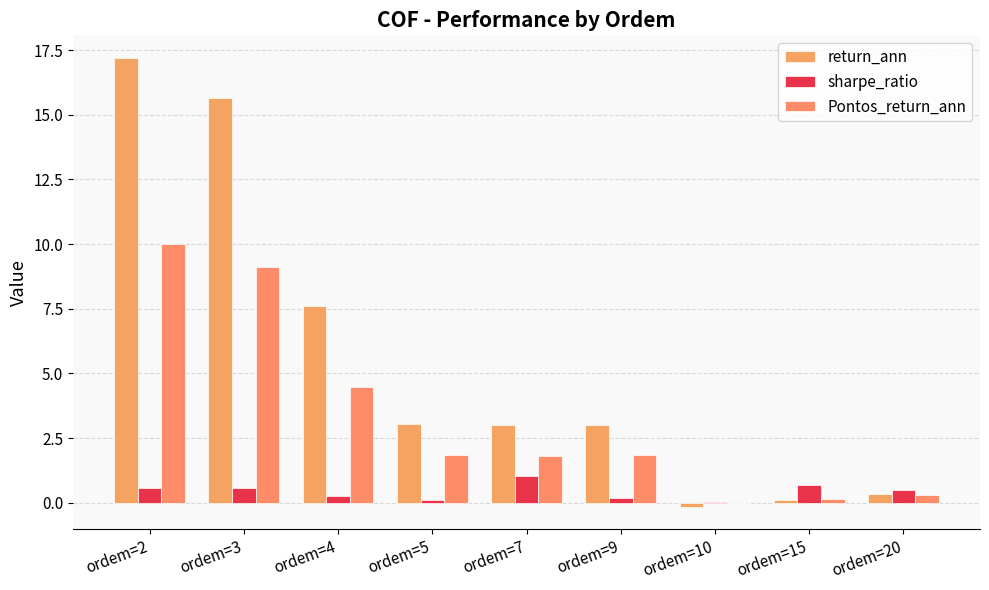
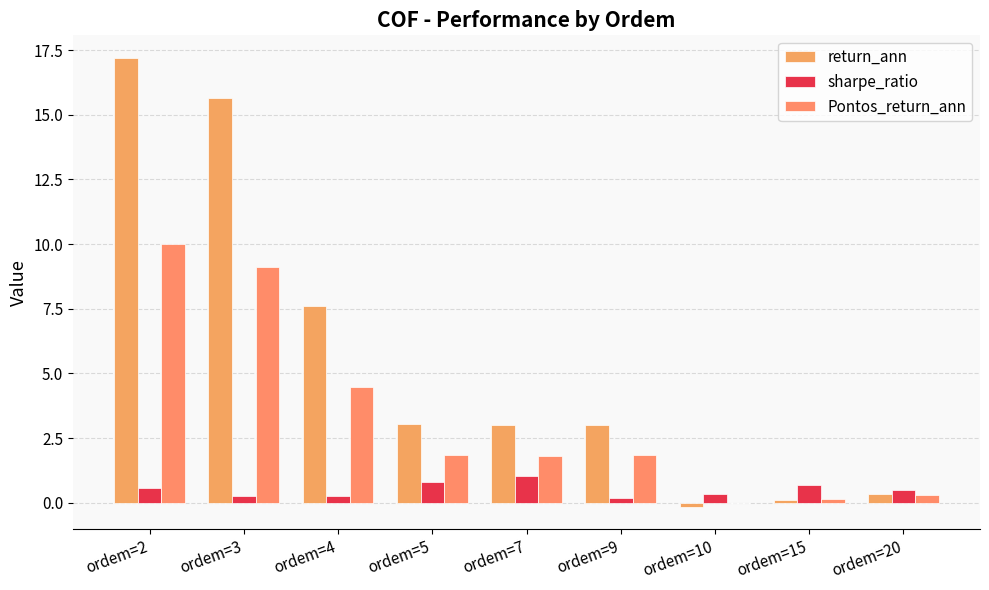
sharpe_ratio, ordem=3: 0.6 -> 0.3
sharpe_ratio, ordem=5: 0.1 -> 0.8
sharpe_ratio, ordem=10: 0.0 -> 0.3
